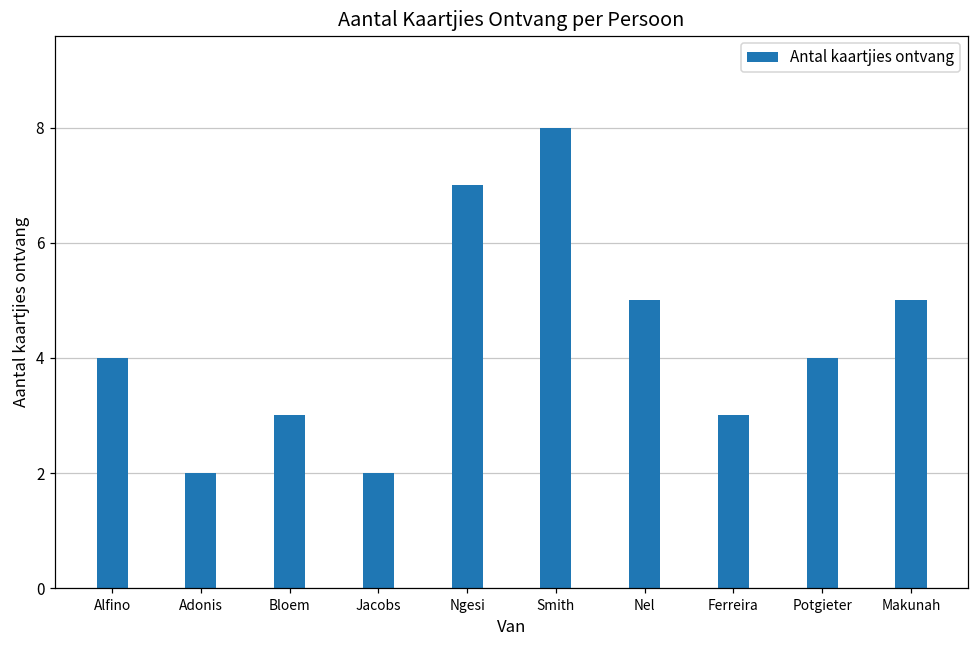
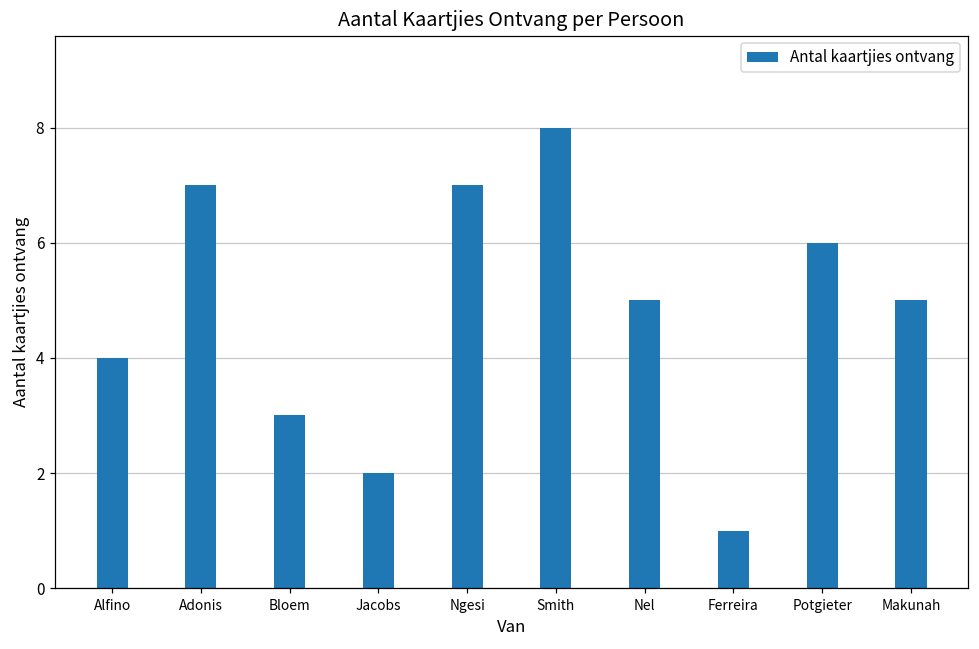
Adonis: 2 -> 7
Ferreira: 3 -> 1
Potgieter: 4 -> 6
